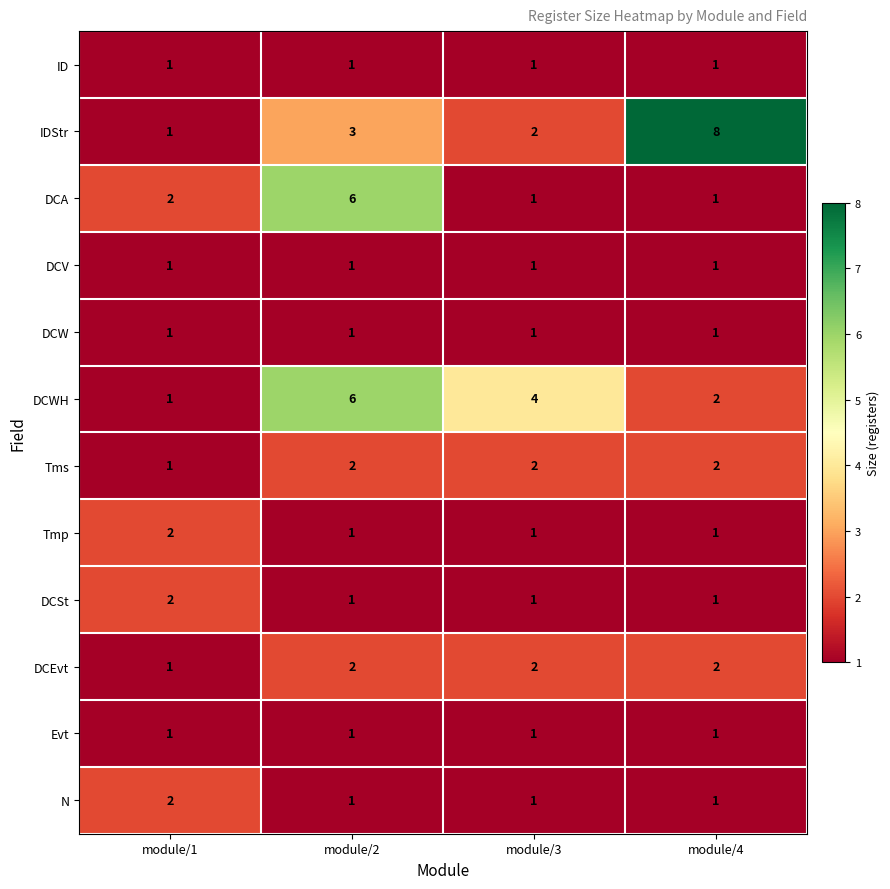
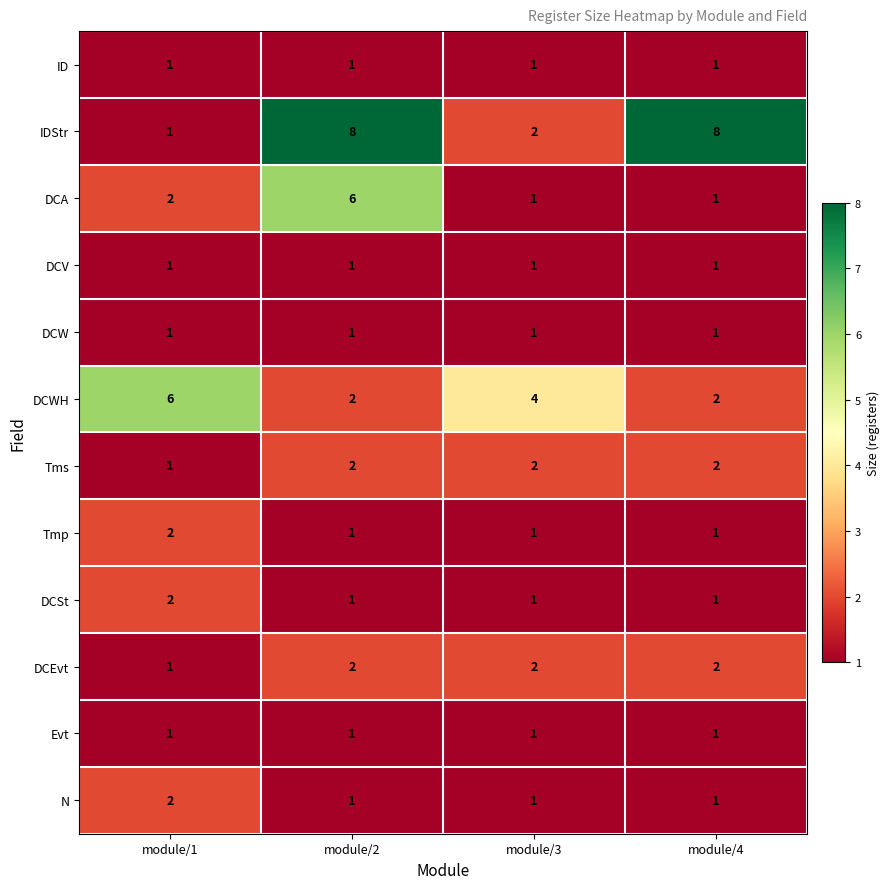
IDStr, module/2: 3 -> 8
DCWH, module/1: 1 -> 6
DCWH, module/2: 6 -> 2
